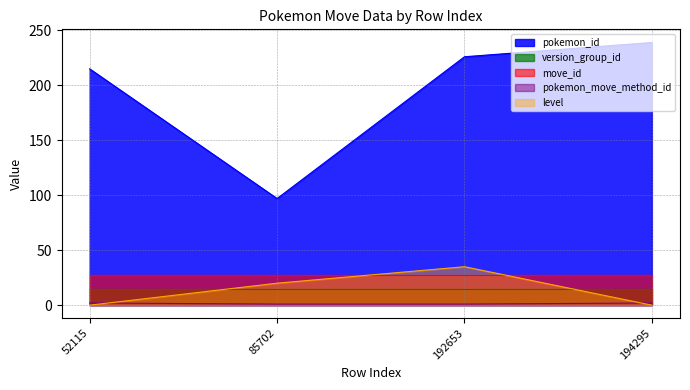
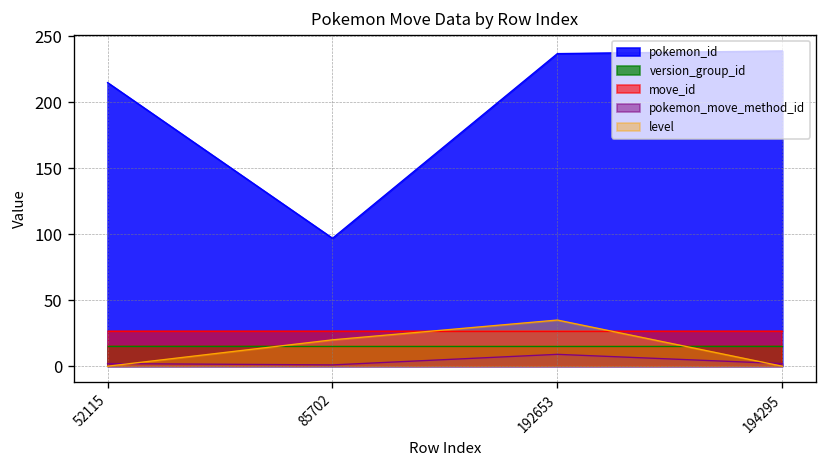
pokemon_id, 192653: 226 -> 237
pokemon_move_method_id, 192653: 1 -> 9
